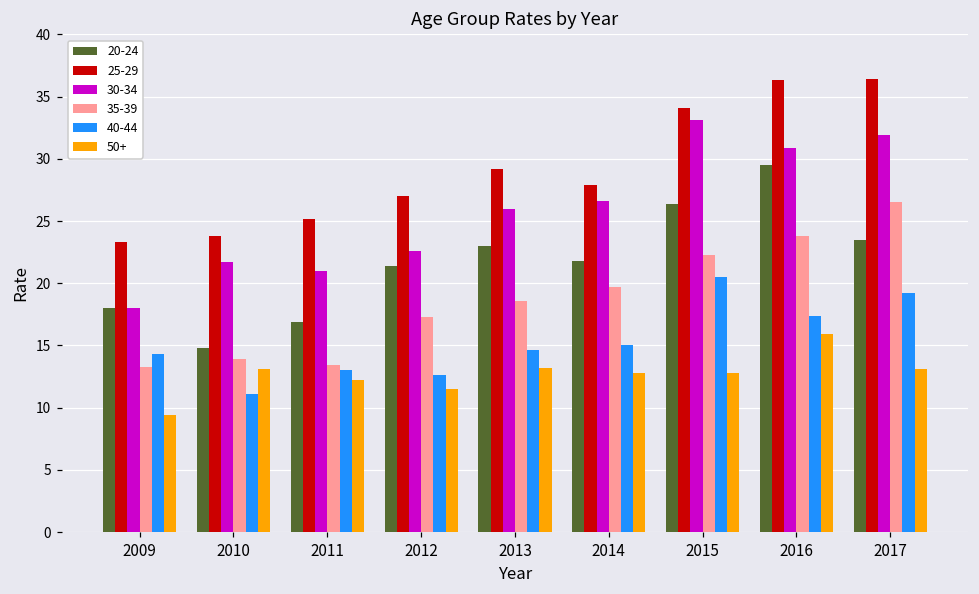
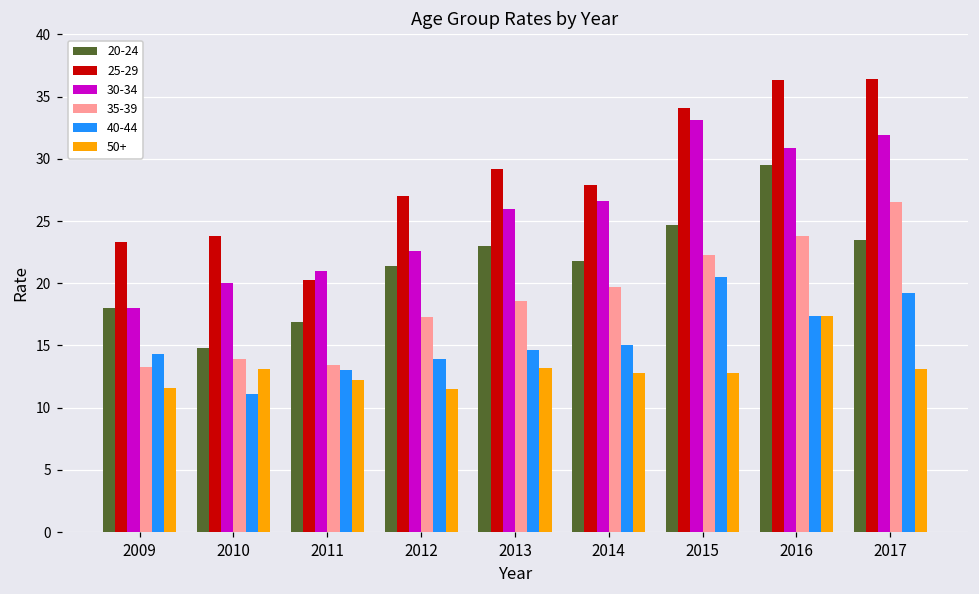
50+, 2009: 9.4 -> 11.6
30-34, 2010: 21.7 -> 20.0
25-29, 2011: 25.2 -> 20.3
40-44, 2012: 12.6 -> 13.9
20-24, 2015: 26.4 -> 24.7
50+, 2016: 15.9 -> 17.4
